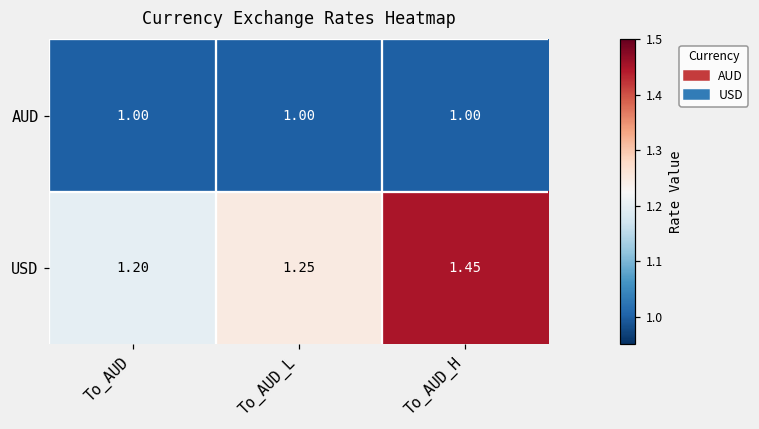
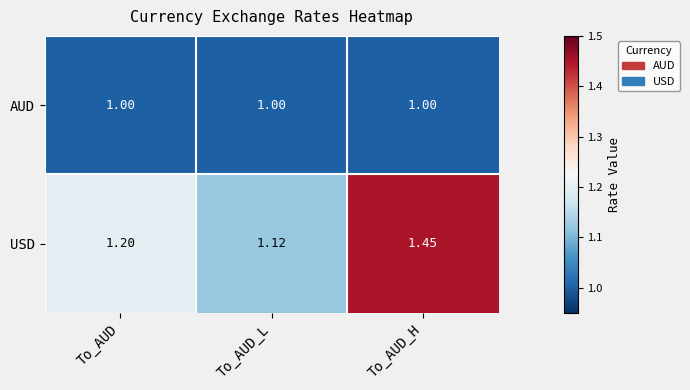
USD, To_AUD_L: 1.25 -> 1.12
